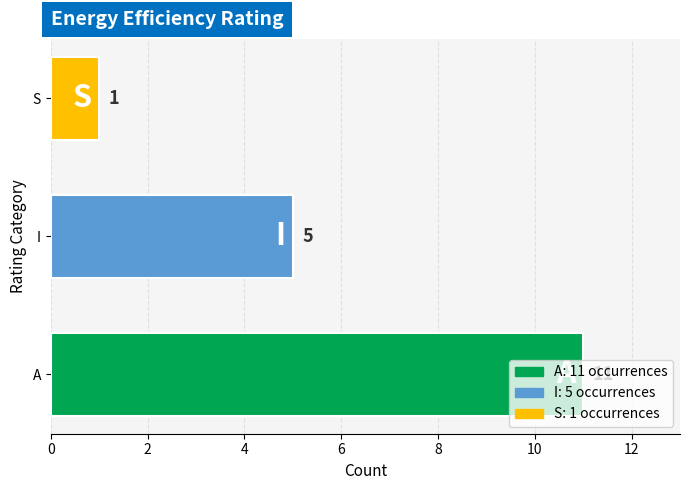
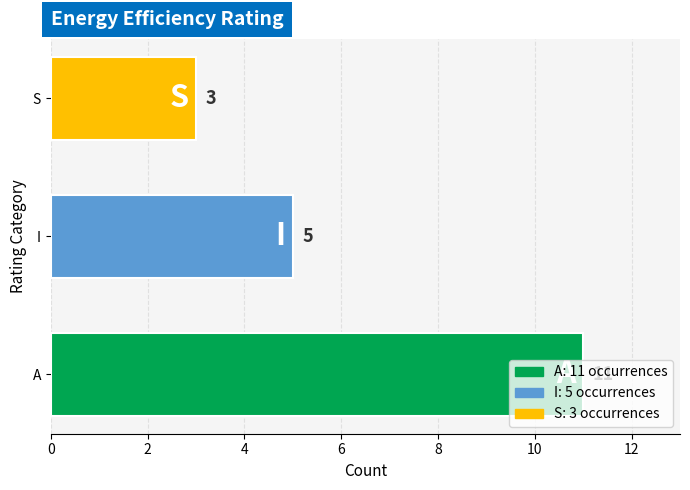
S: 1 -> 3
